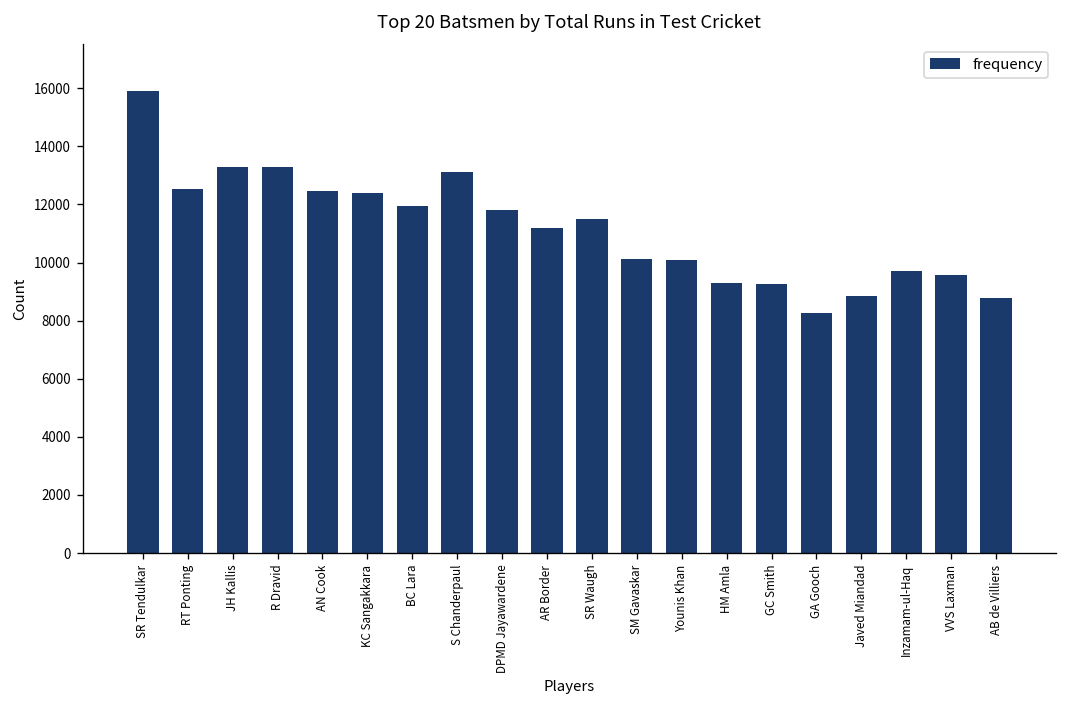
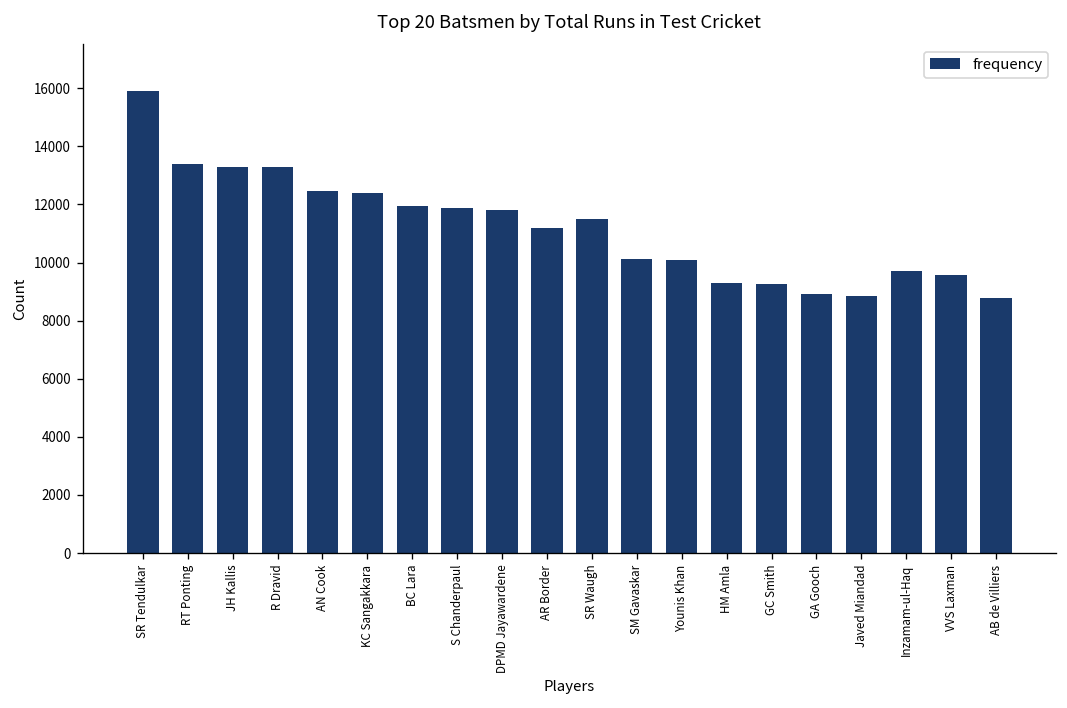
RT Ponting: 12500 -> 13400
S Chanderpaul: 13100 -> 11900
GA Gooch: 8300 -> 8900
